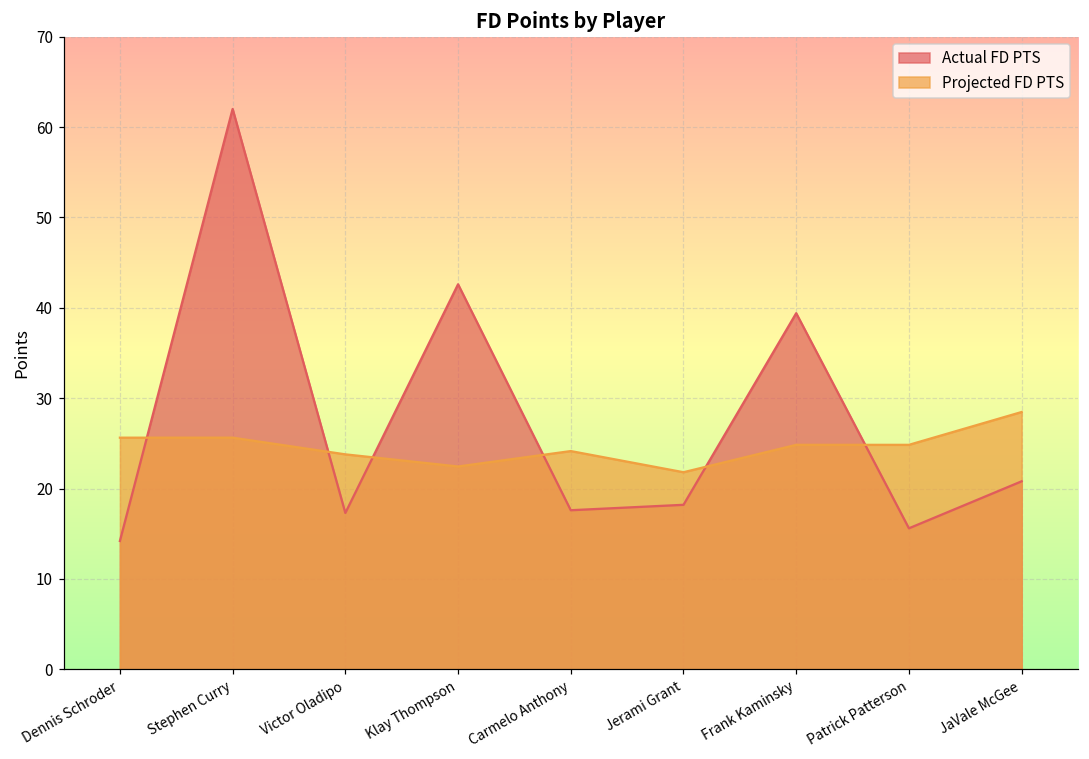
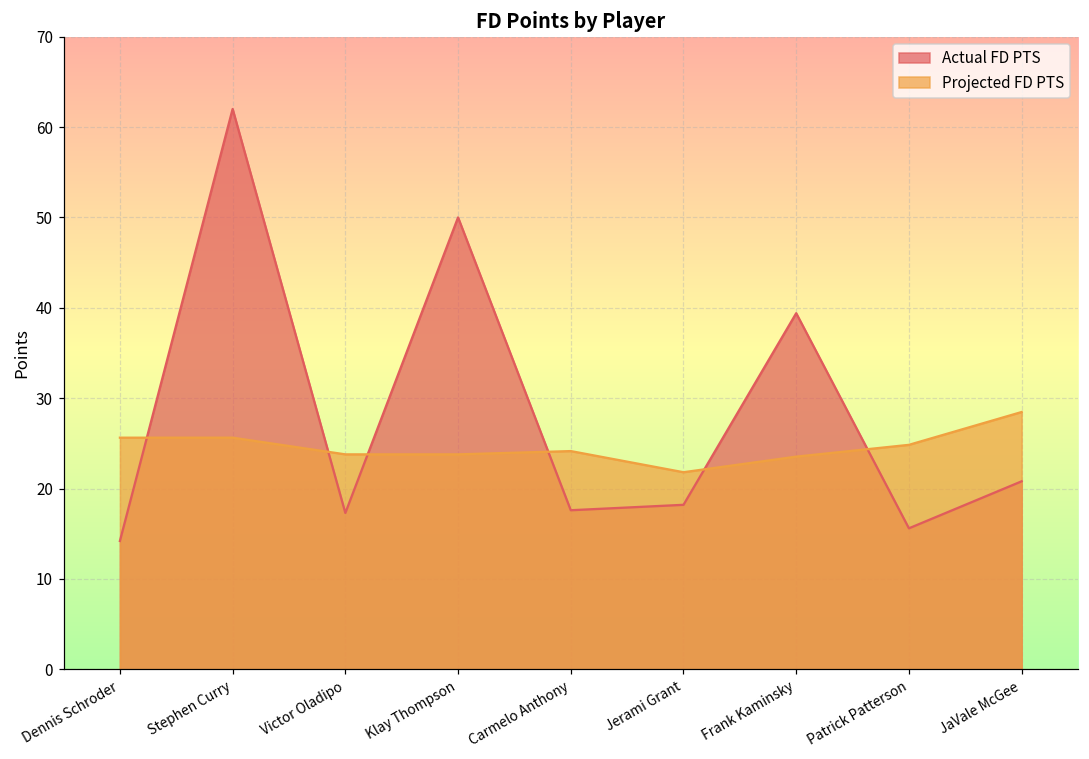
Actual FD PTS, Klay Thompson: 43 -> 50
Projected FD PTS, Klay Thompson: 22 -> 24
Projected FD PTS, Frank Kaminsky: 25 -> 24
